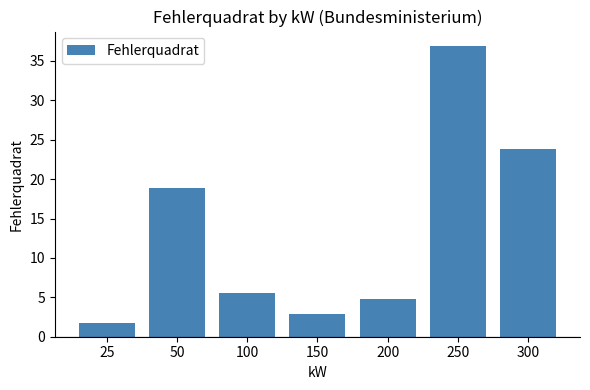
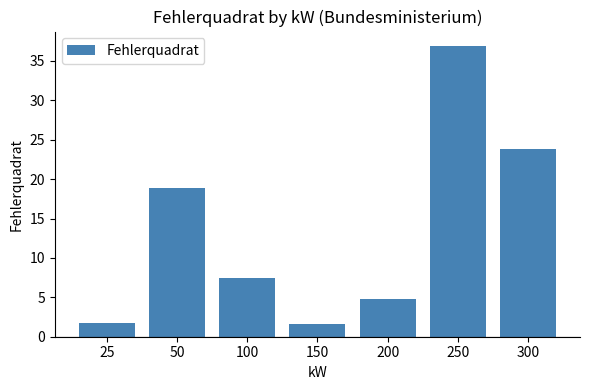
100: 6 -> 7
150: 3 -> 2
